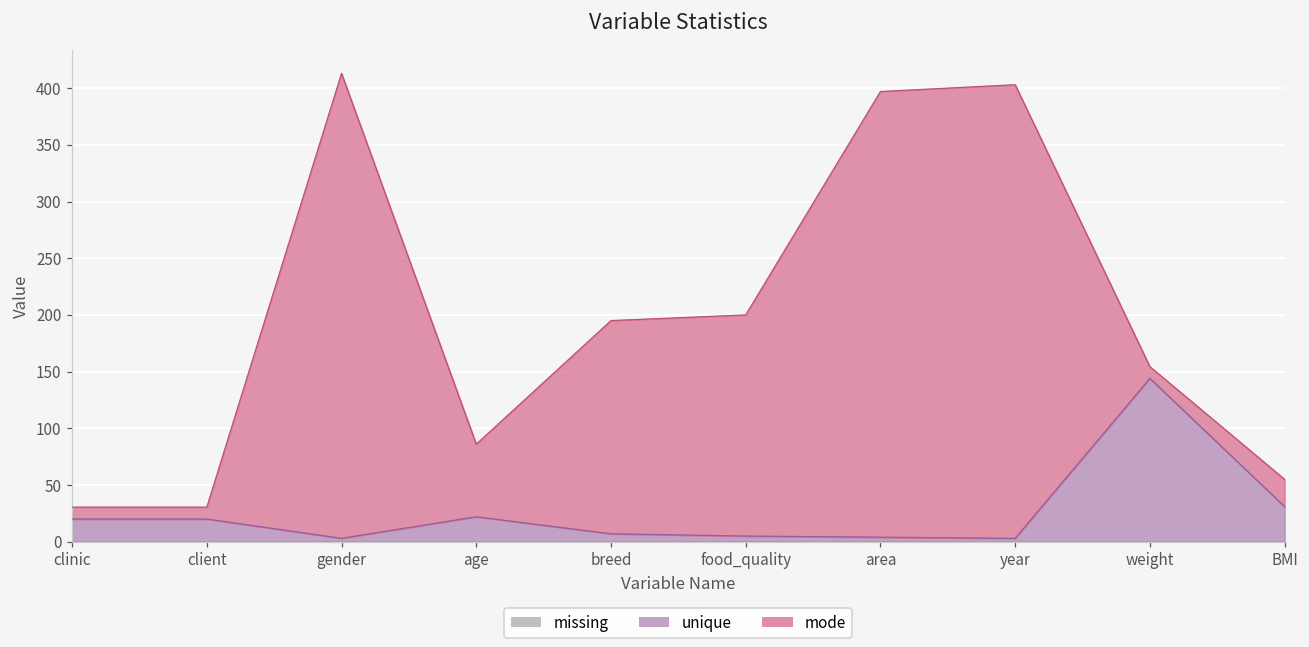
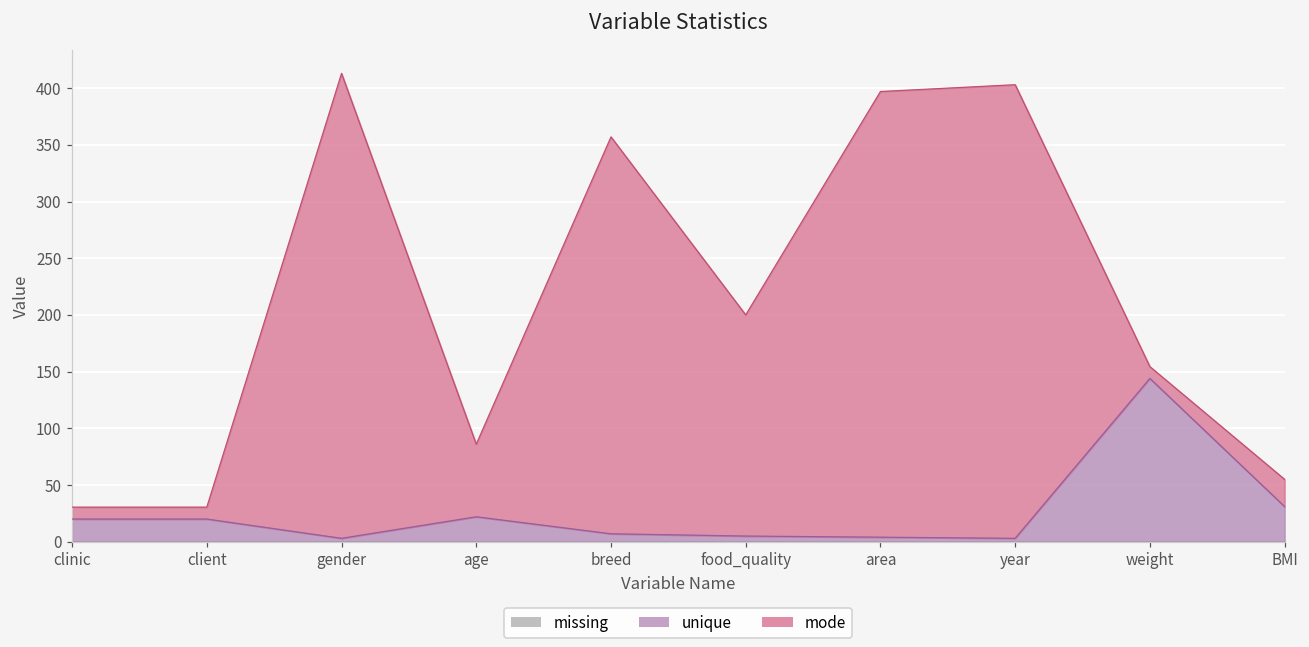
mode, breed: 188 -> 350
